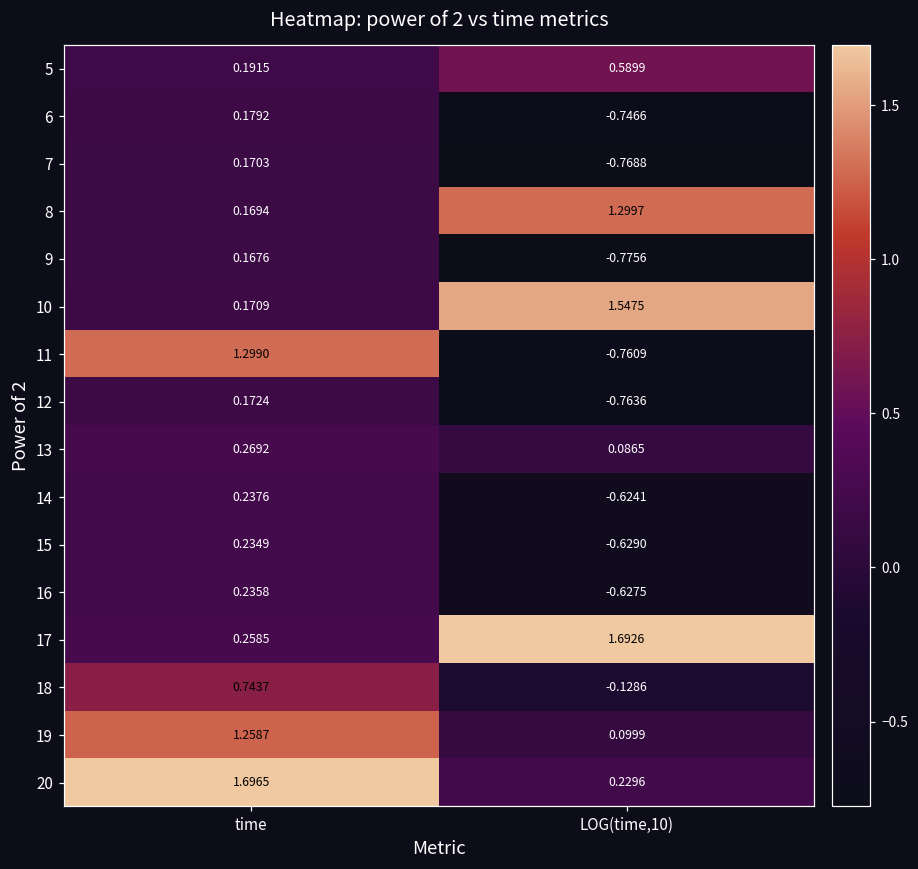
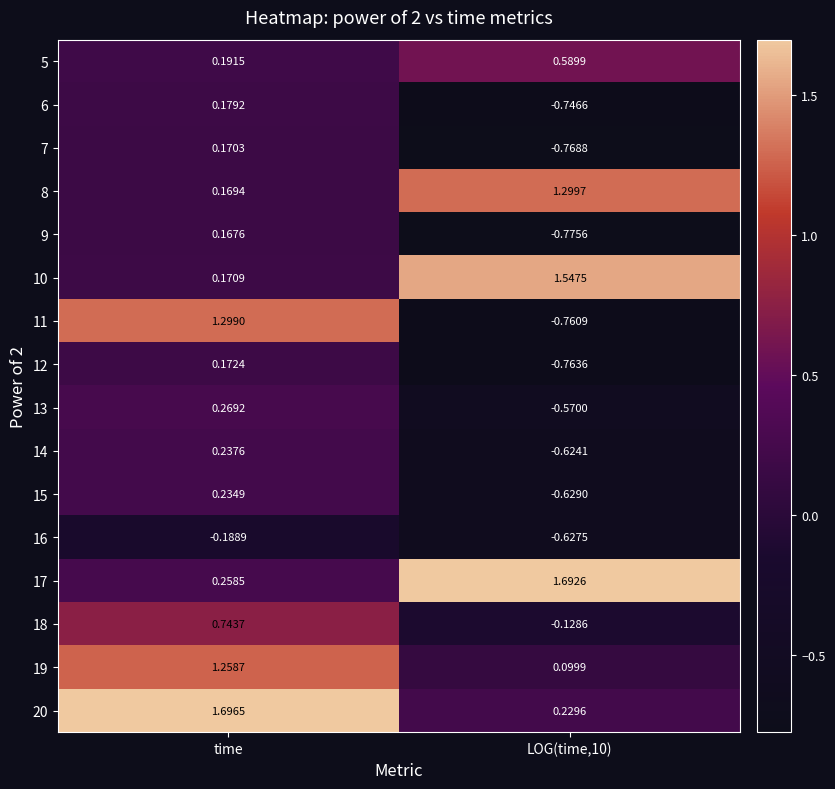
13, LOG(time,10): 0.0865 -> -0.5700
16, time: 0.2358 -> -0.1889
